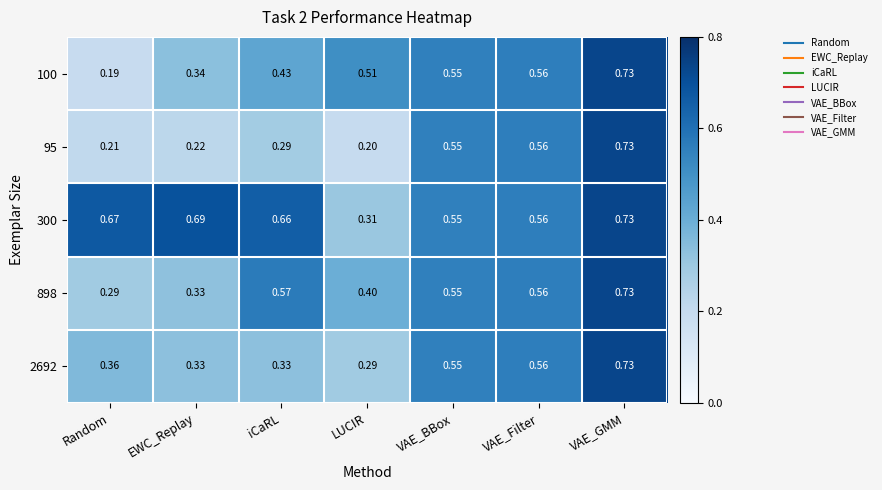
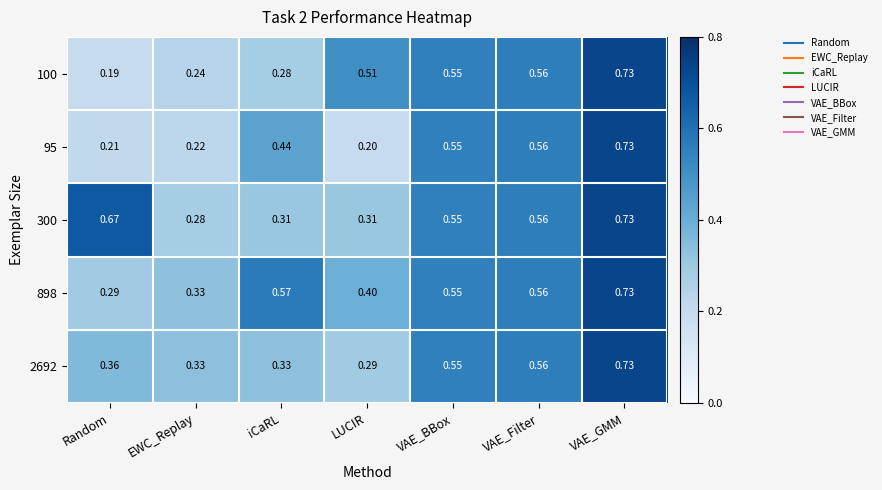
100, EWC_Replay: 0.34 -> 0.24
100, iCaRL: 0.43 -> 0.28
95, iCaRL: 0.29 -> 0.44
300, EWC_Replay: 0.69 -> 0.28
300, iCaRL: 0.66 -> 0.31
